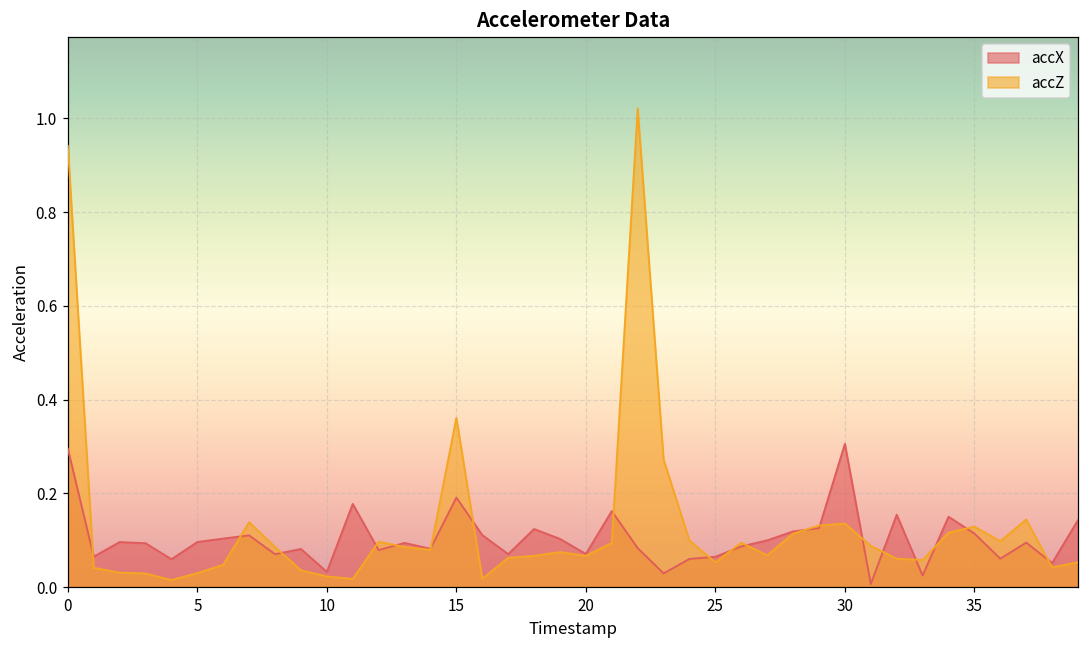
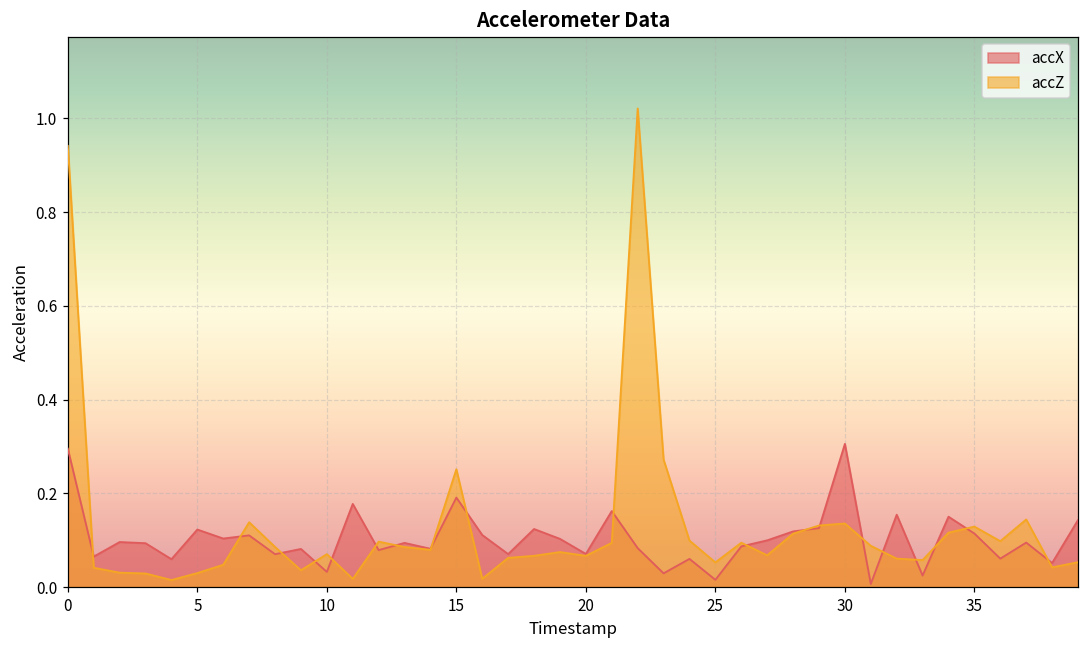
accX, 5: 0.10 -> 0.12
accZ, 10: 0.02 -> 0.07
accZ, 15: 0.36 -> 0.25
accX, 25: 0.06 -> 0.02
